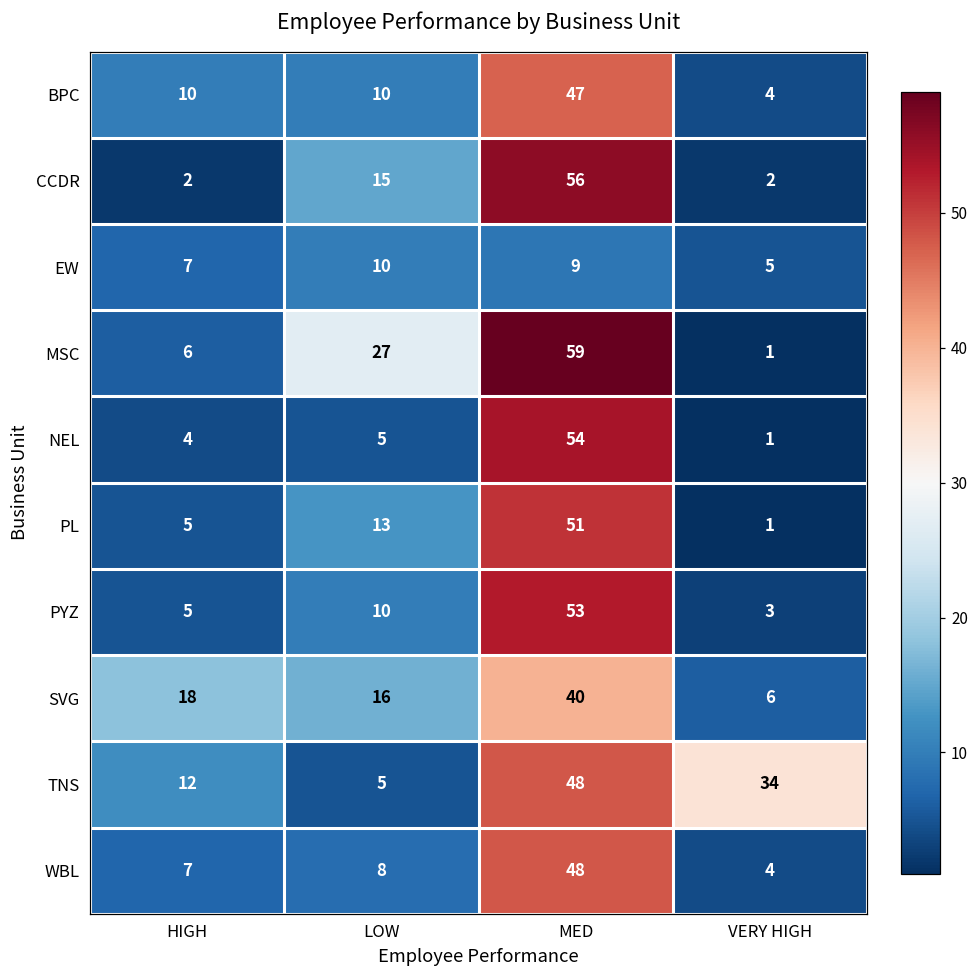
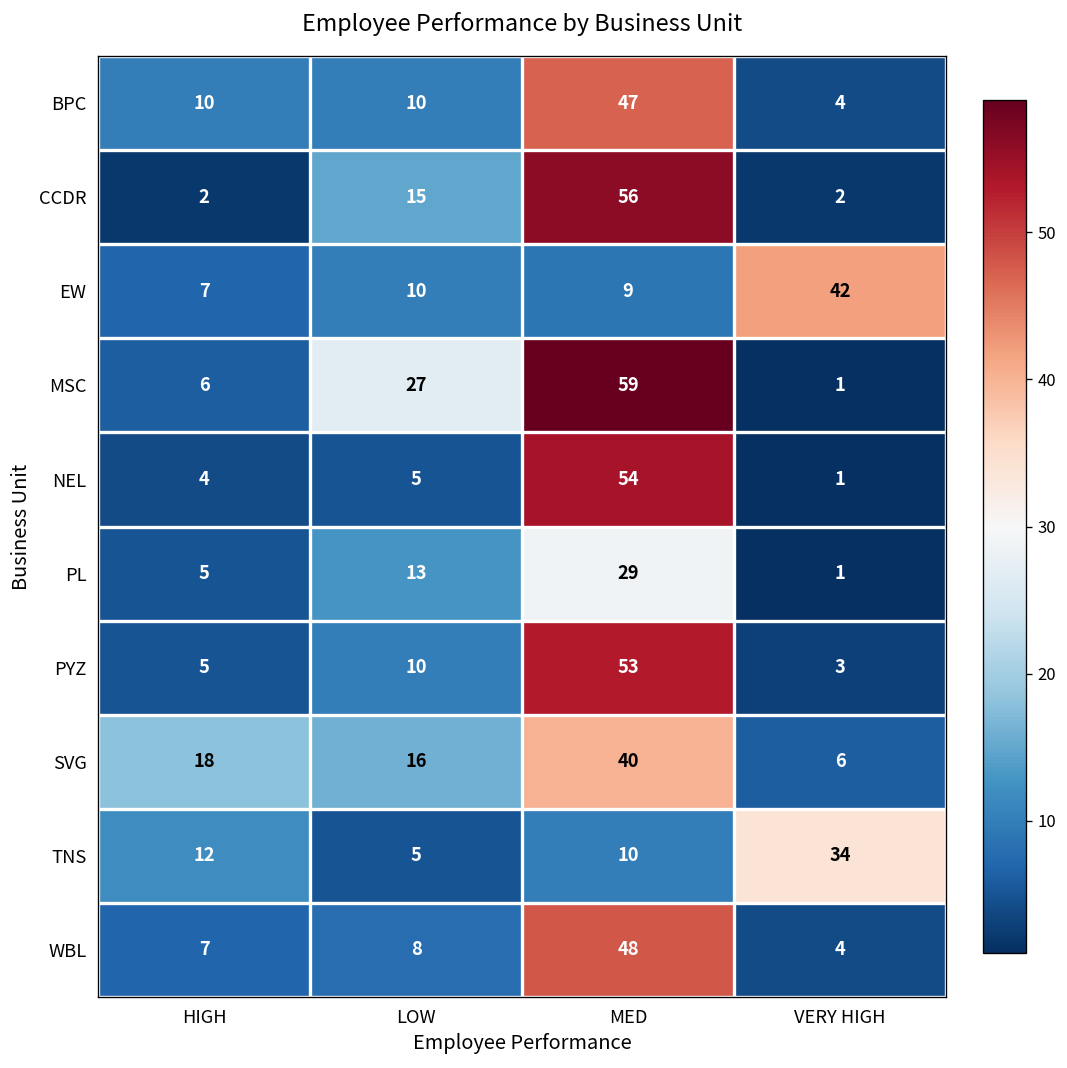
EW, VERY HIGH: 5 -> 42
PL, MED: 51 -> 29
TNS, MED: 48 -> 10
